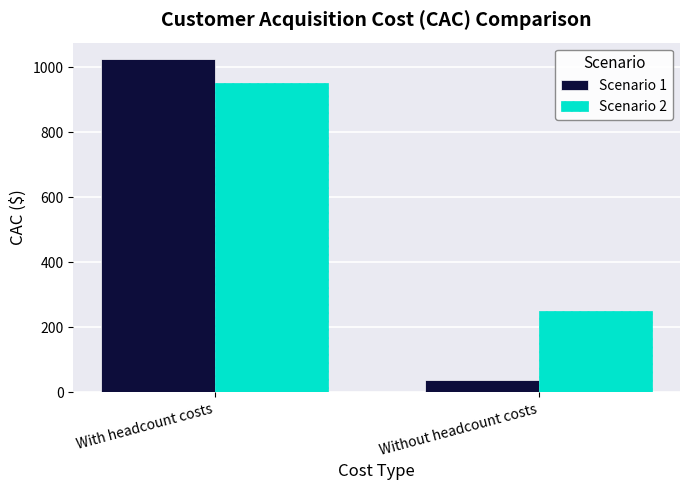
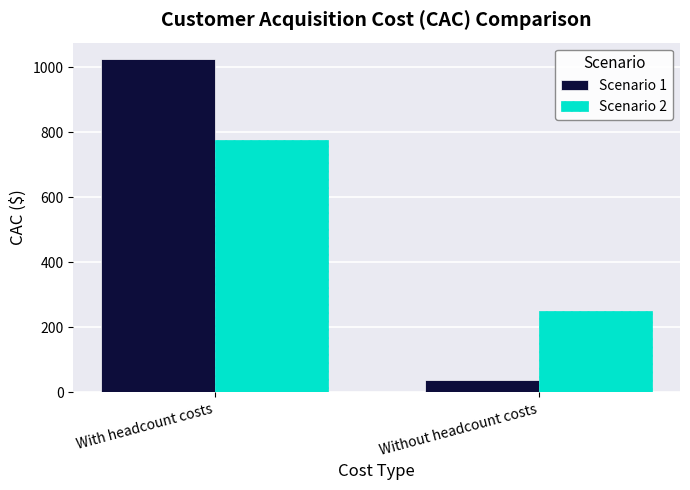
Scenario 2, With headcount costs: 950 -> 780
